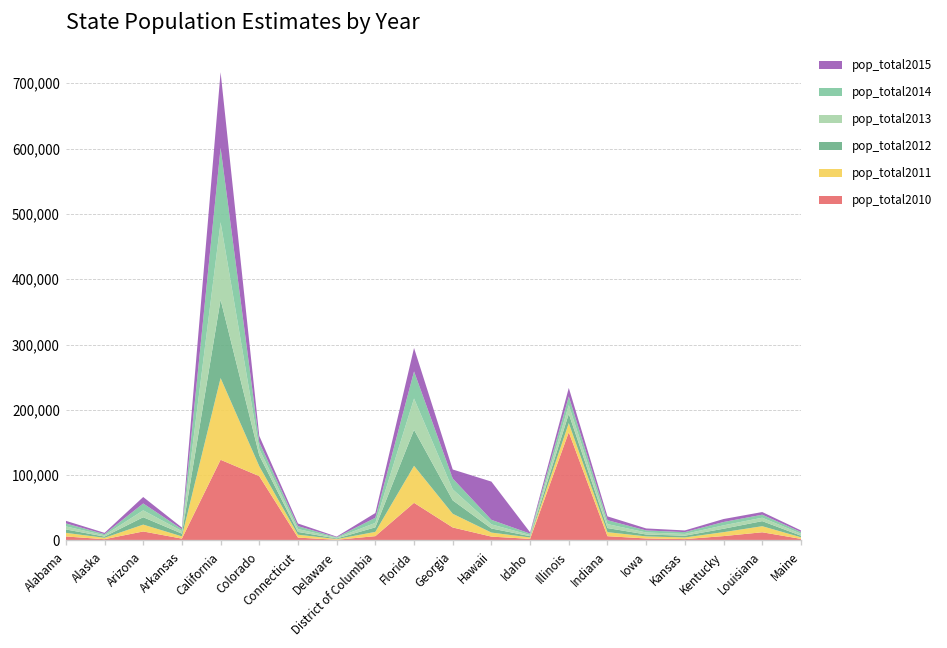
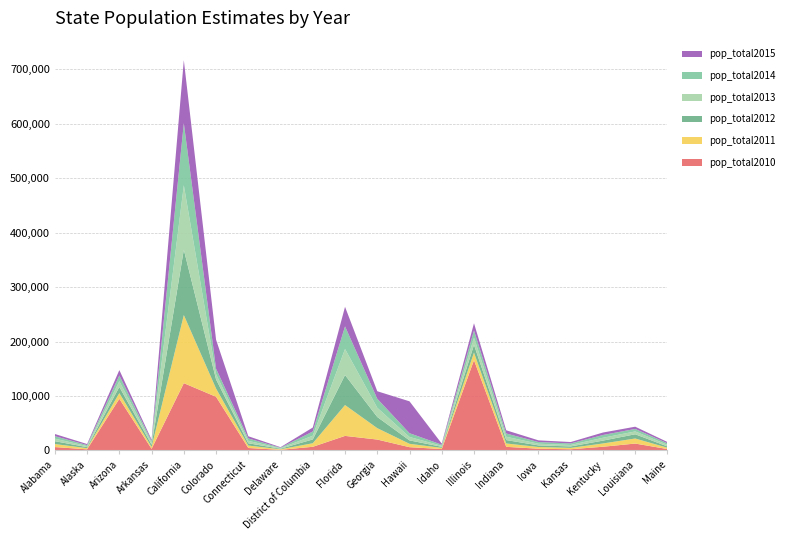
pop_total2010, Arizona: 10,000 -> 90,000
pop_total2015, Colorado: 10,000 -> 50,000
pop_total2010, Florida: 60,000 -> 30,000
